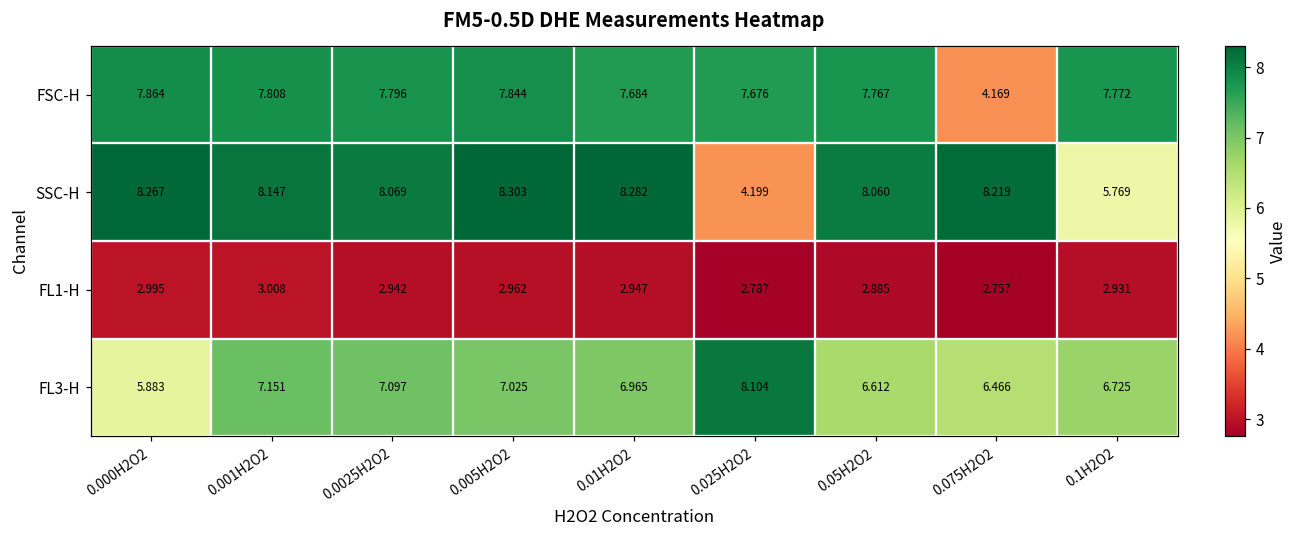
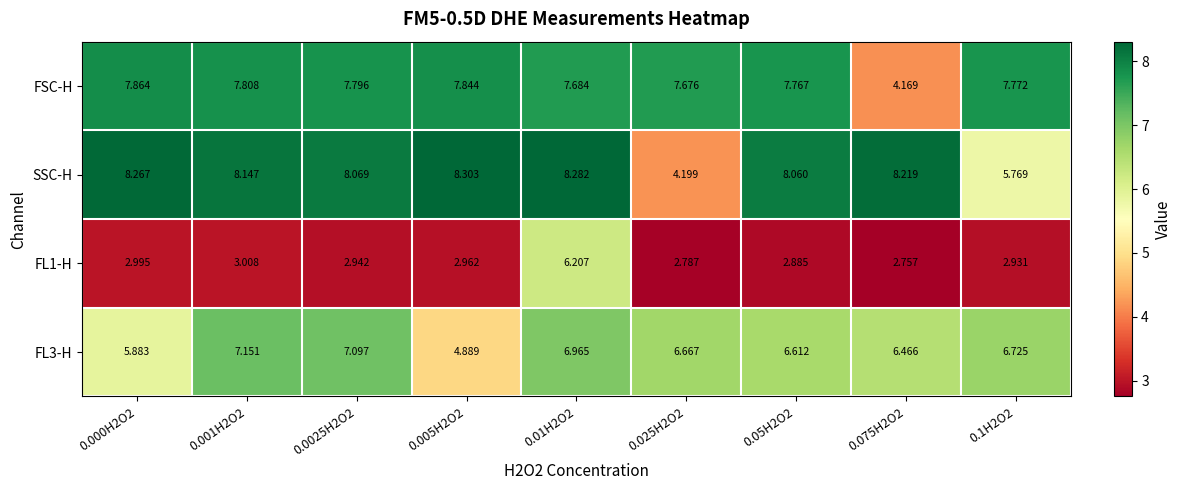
FL1-H, 0.01H2O2: 2.947 -> 6.207
FL3-H, 0.005H2O2: 7.025 -> 4.889
FL3-H, 0.025H2O2: 8.104 -> 6.667
